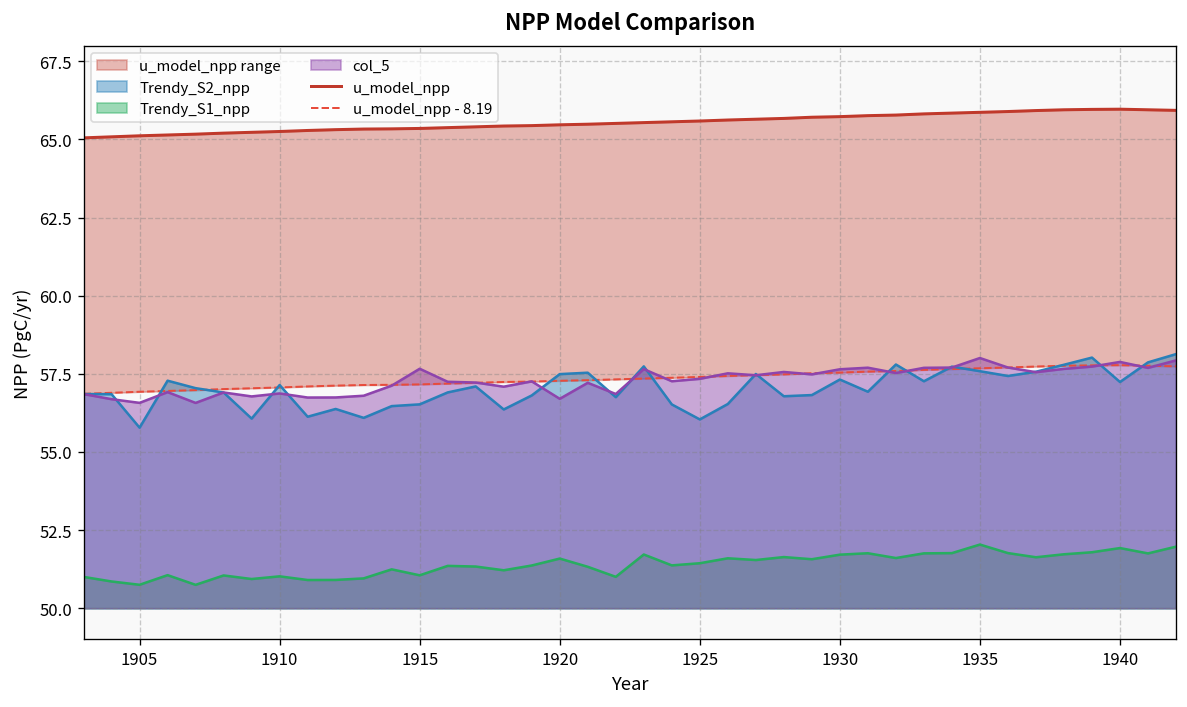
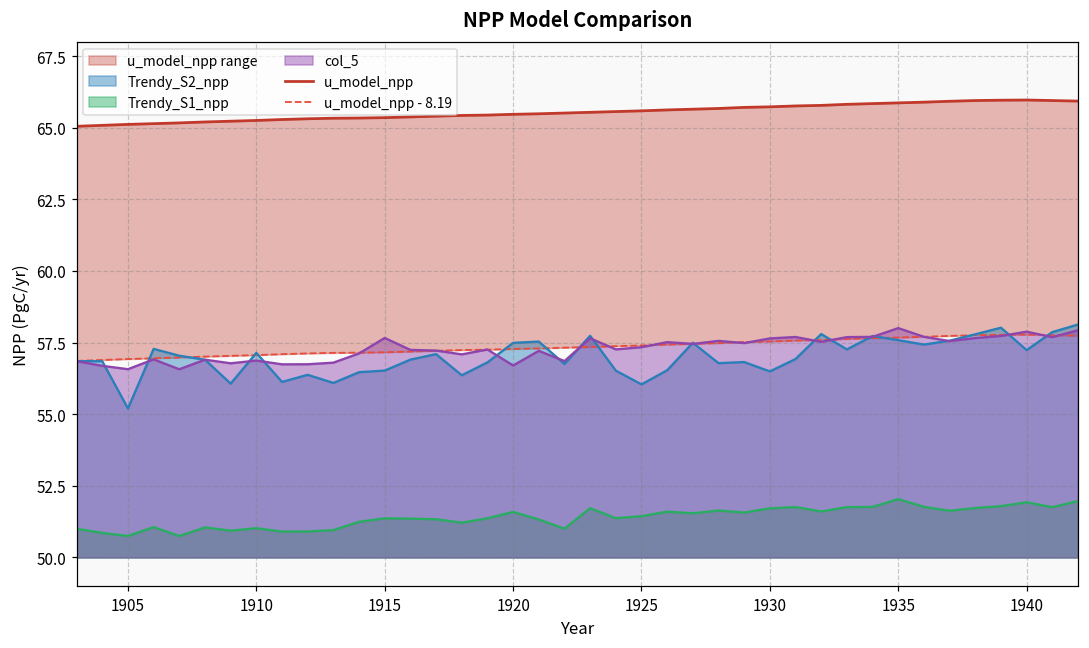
Trendy_S2_npp, 1905: 55.8 -> 55.2
Trendy_S1_npp, 1915: 51.1 -> 51.4
Trendy_S2_npp, 1930: 57.3 -> 56.5
